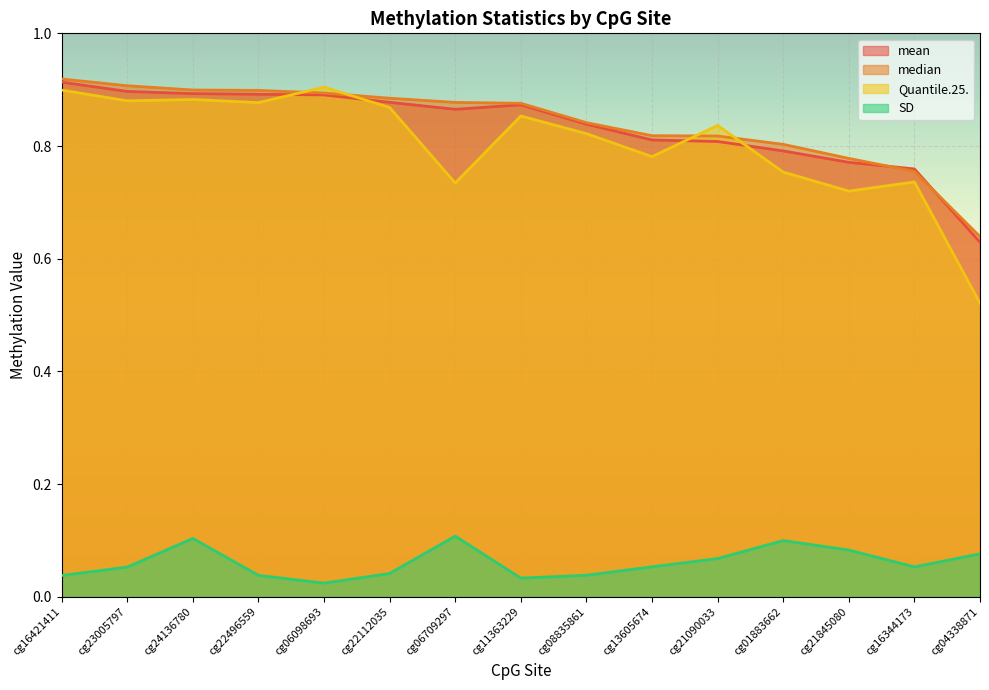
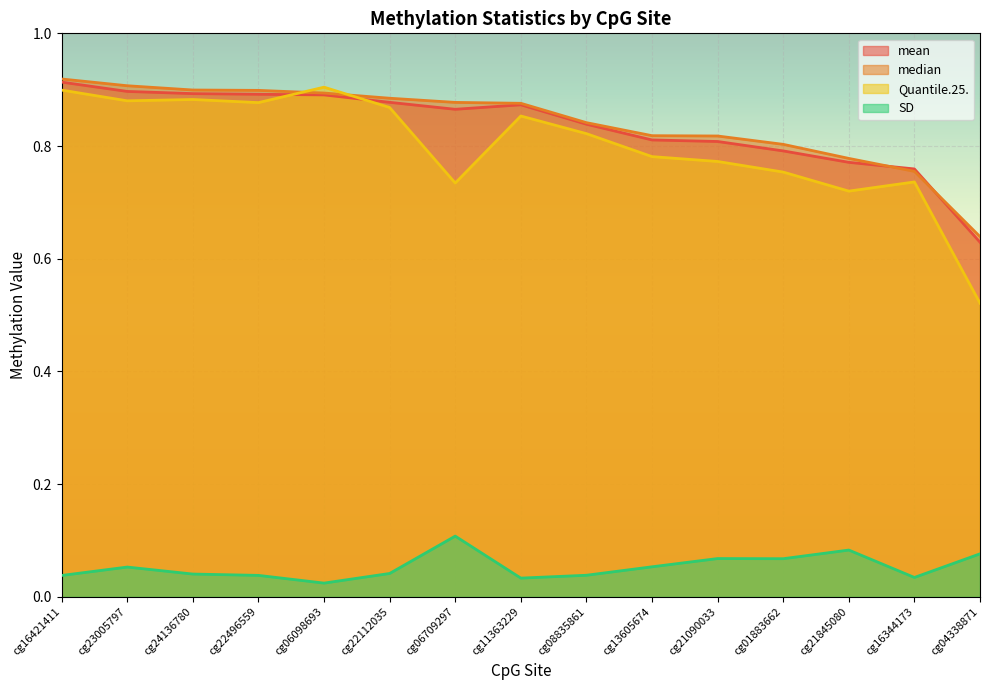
SD, cg24136780: 0.10 -> 0.04
Quantile.25., cg21090033: 0.84 -> 0.77
SD, cg01883662: 0.10 -> 0.07
SD, cg16344173: 0.05 -> 0.03
